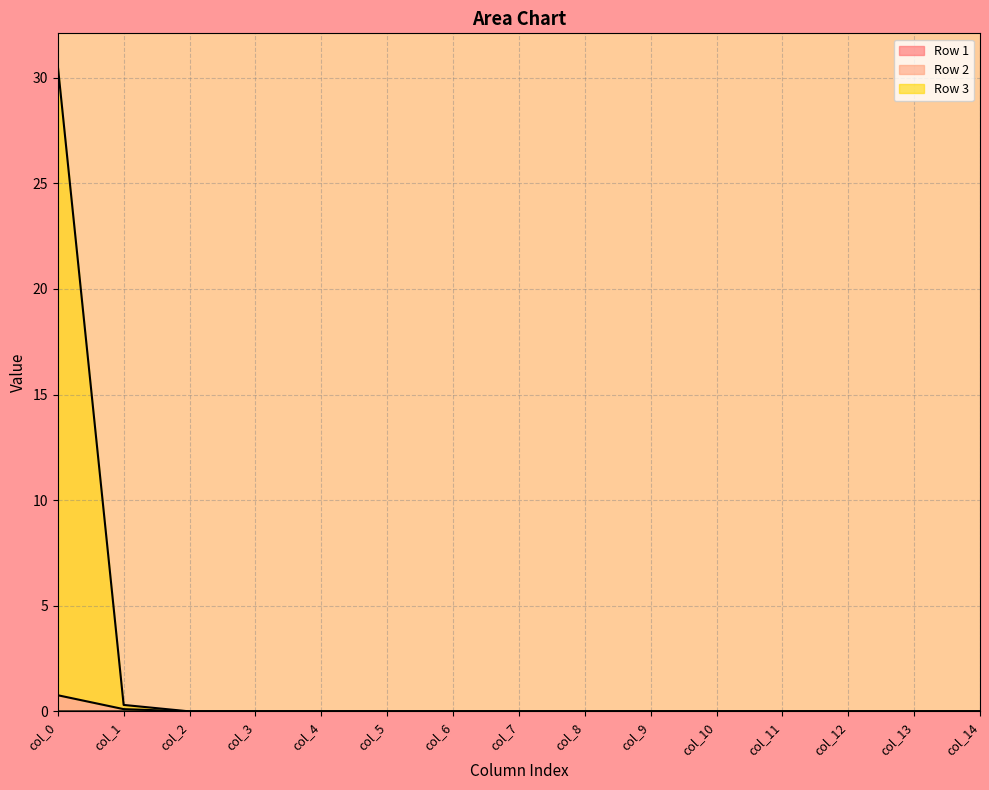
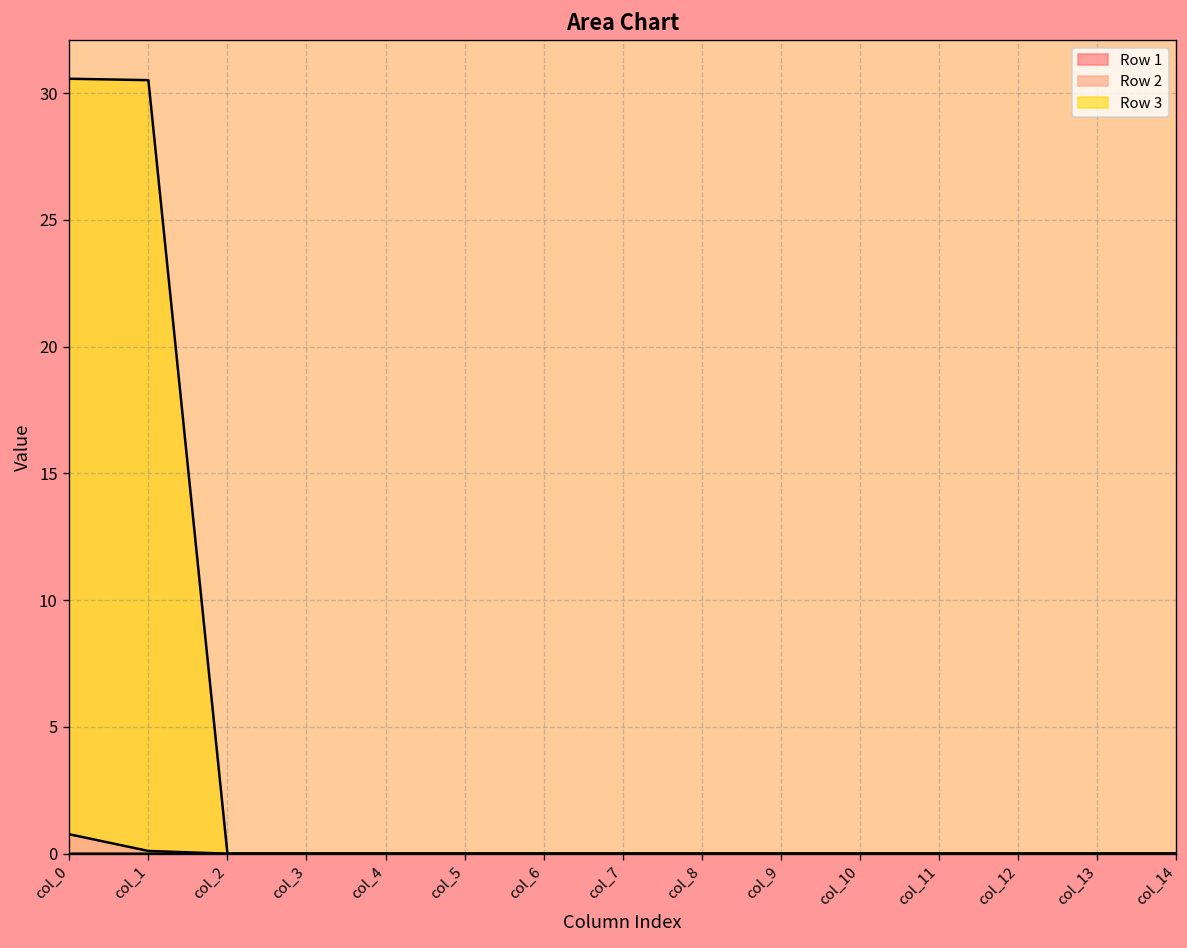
Row 3, col_1: 0.2 -> 30.4
